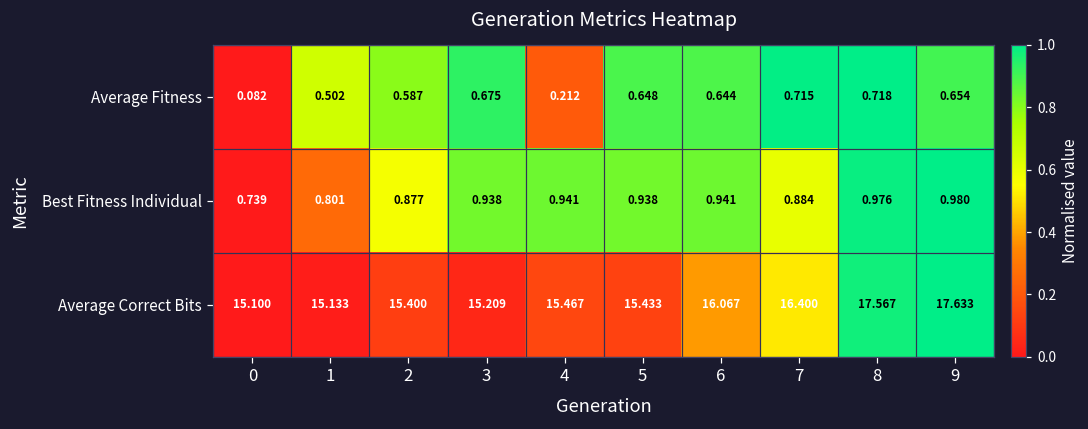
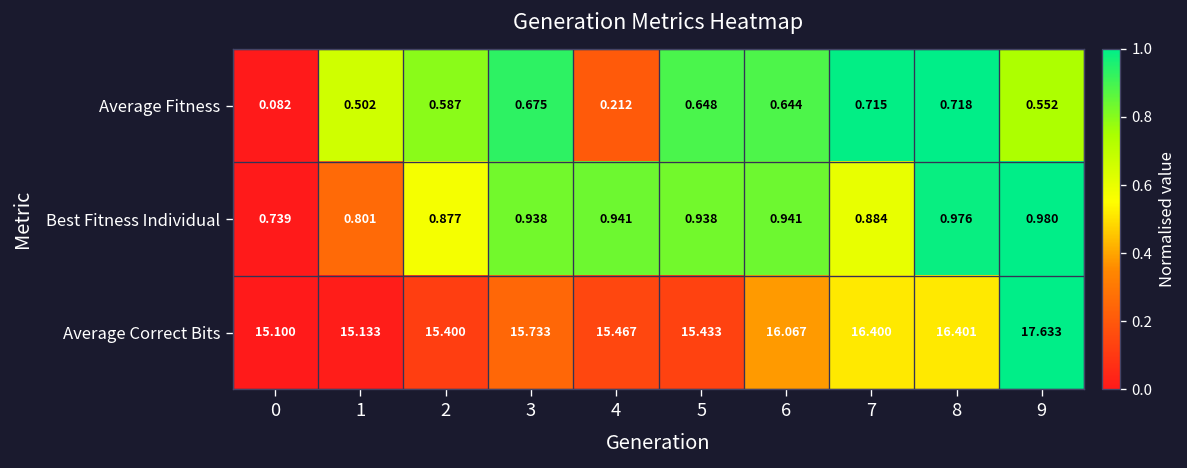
Average Fitness, 9: 0.654 -> 0.552
Average Correct Bits, 3: 15.209 -> 15.733
Average Correct Bits, 8: 17.567 -> 16.401
